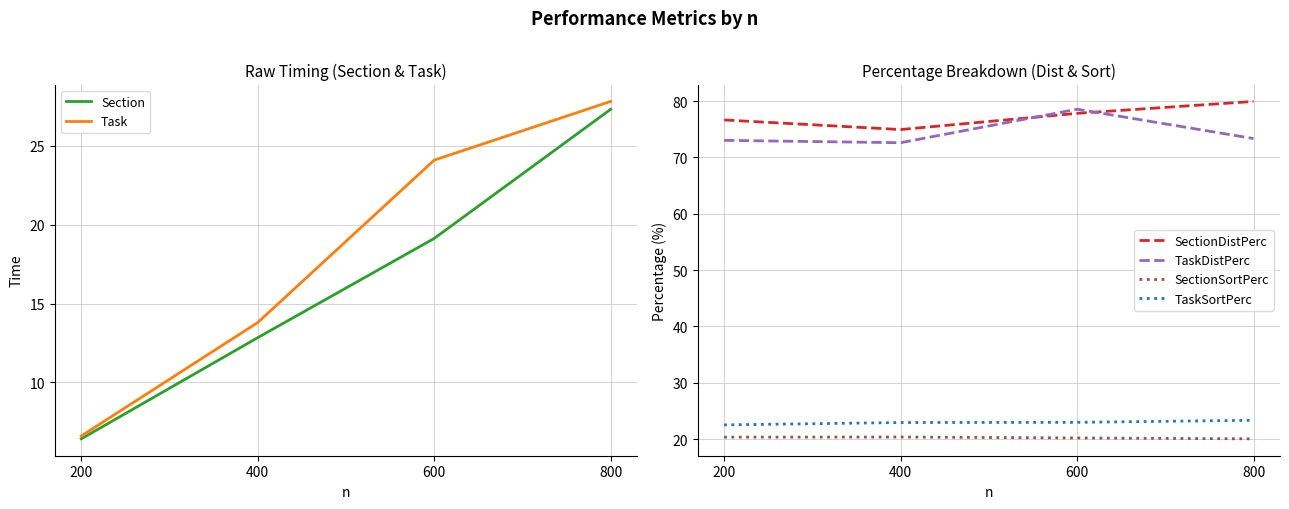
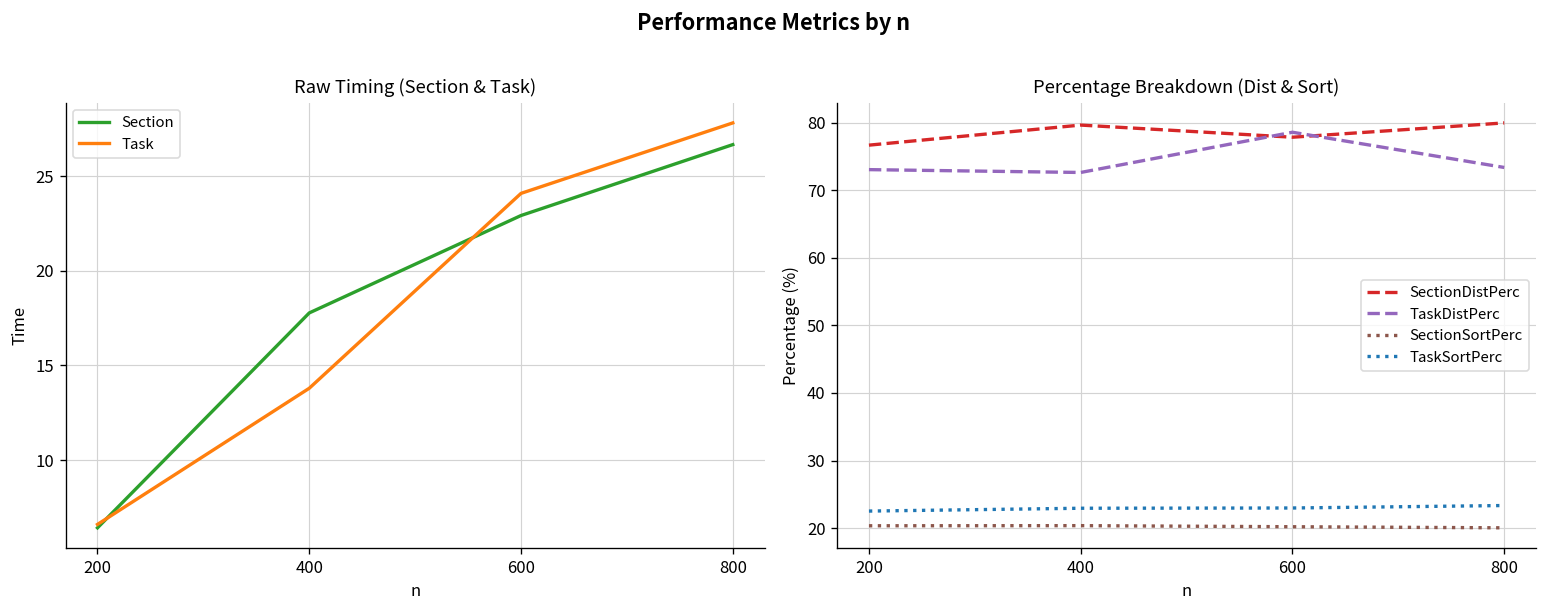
Raw Timing (Section & Task), Section, 400: 12.8 -> 17.8
Raw Timing (Section & Task), Section, 600: 19.1 -> 22.9
Raw Timing (Section & Task), Section, 800: 27.3 -> 26.7
Percentage Breakdown (Dist & Sort), SectionDistPerc, 400: 75 -> 80
